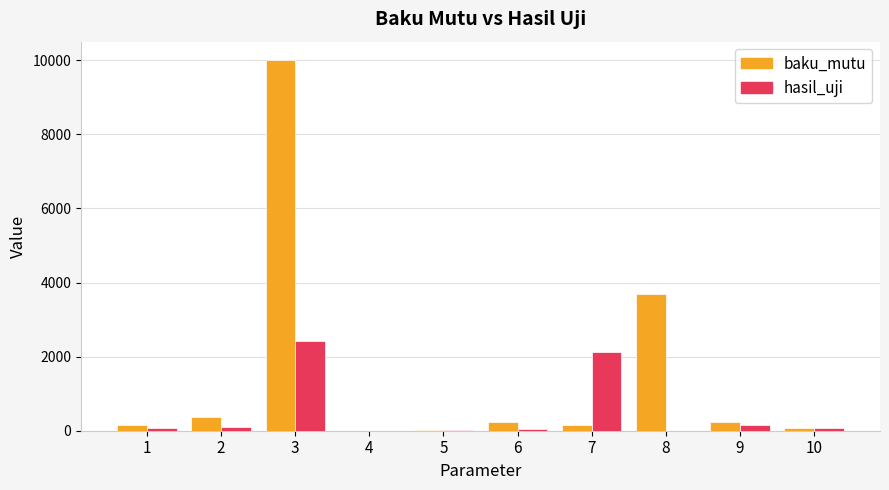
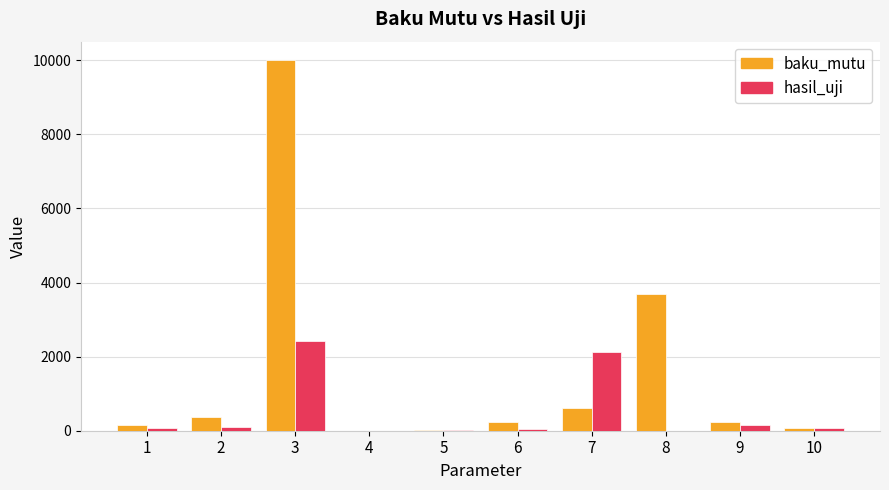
baku_mutu, 7: 200 -> 600
